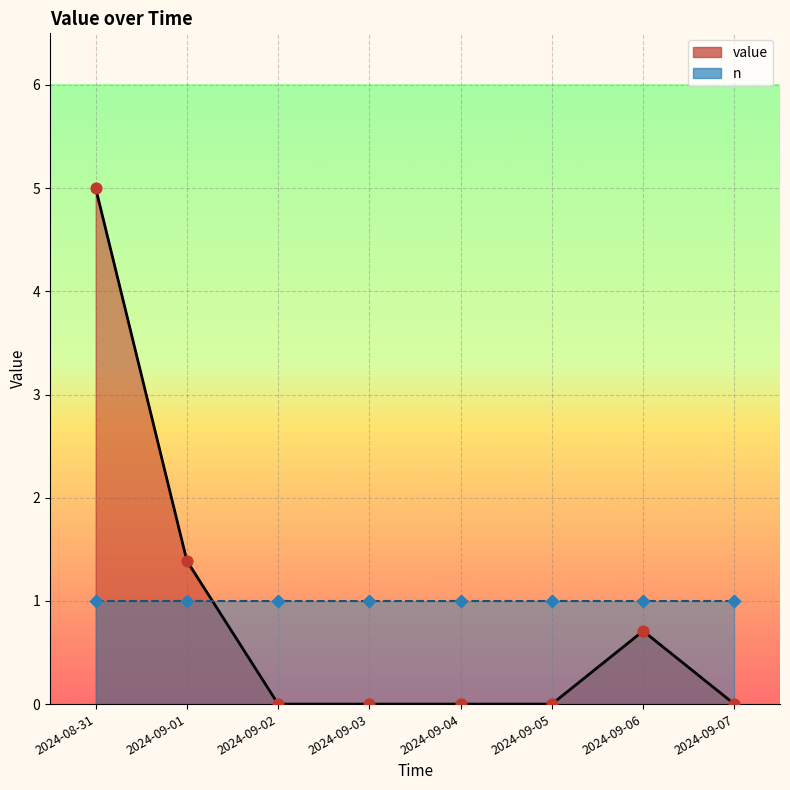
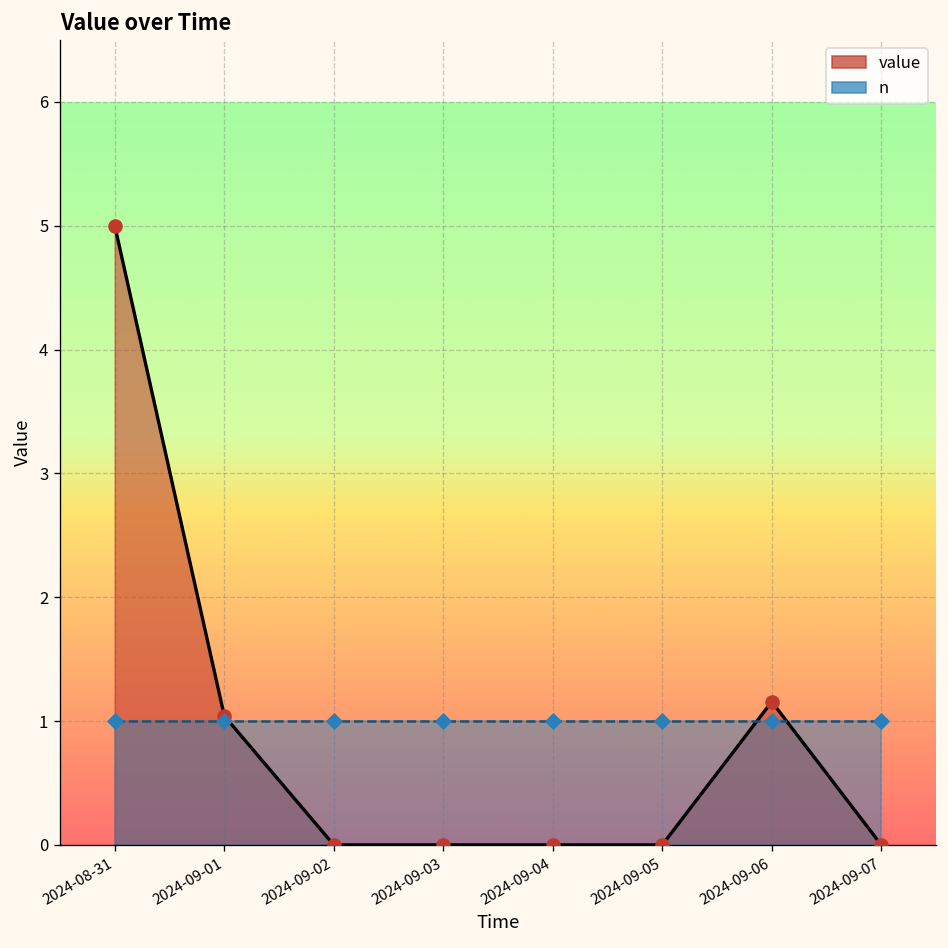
value, 2024-09-01: 1.39 -> 1.04
value, 2024-09-06: 0.71 -> 1.16
